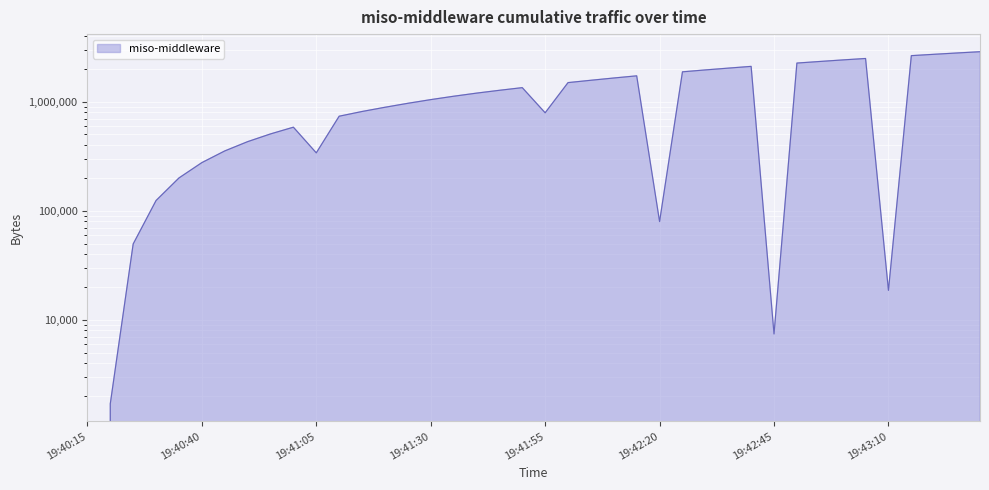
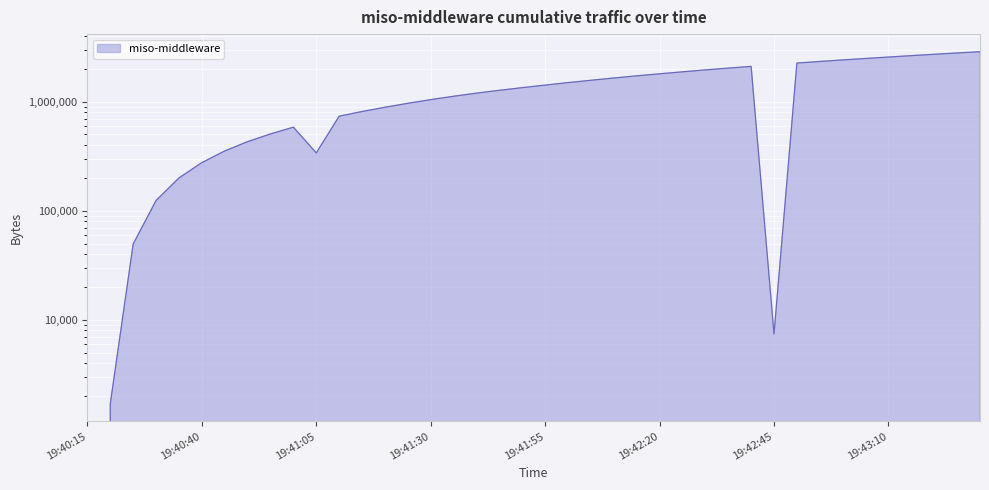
19:41:55: 800,000 -> 1,400,000
19:42:20: 80,000 -> 1,800,000
19:43:10: 19,000 -> 2,600,000
